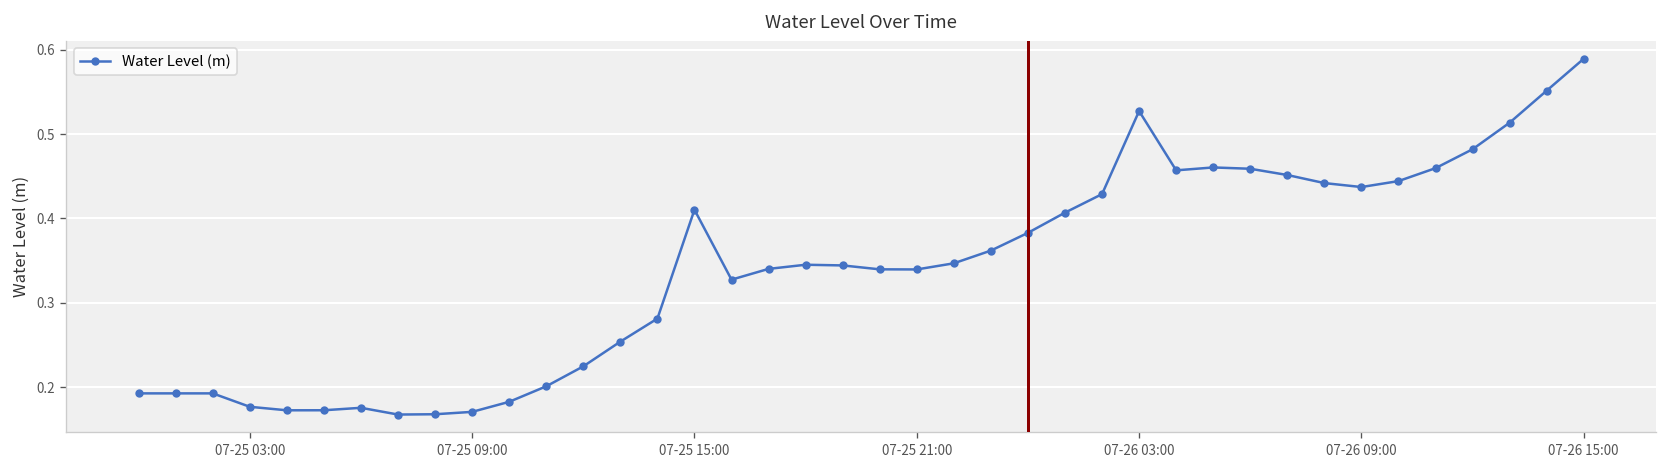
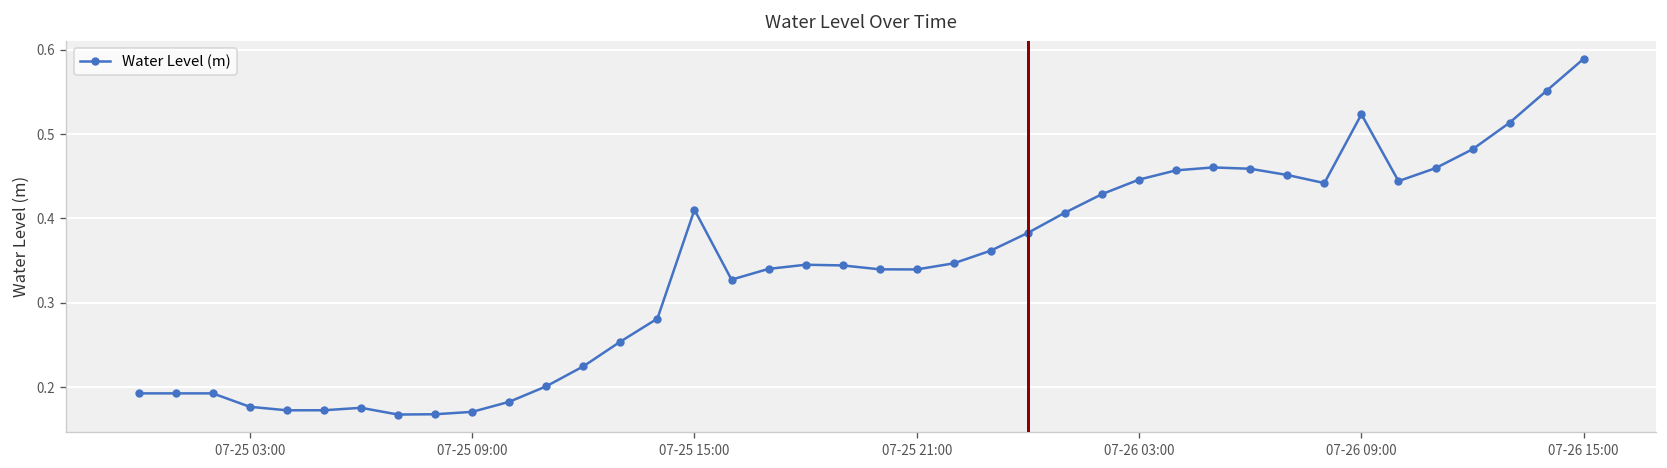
07-26 03:00: 0.53 -> 0.45
07-26 09:00: 0.44 -> 0.52
